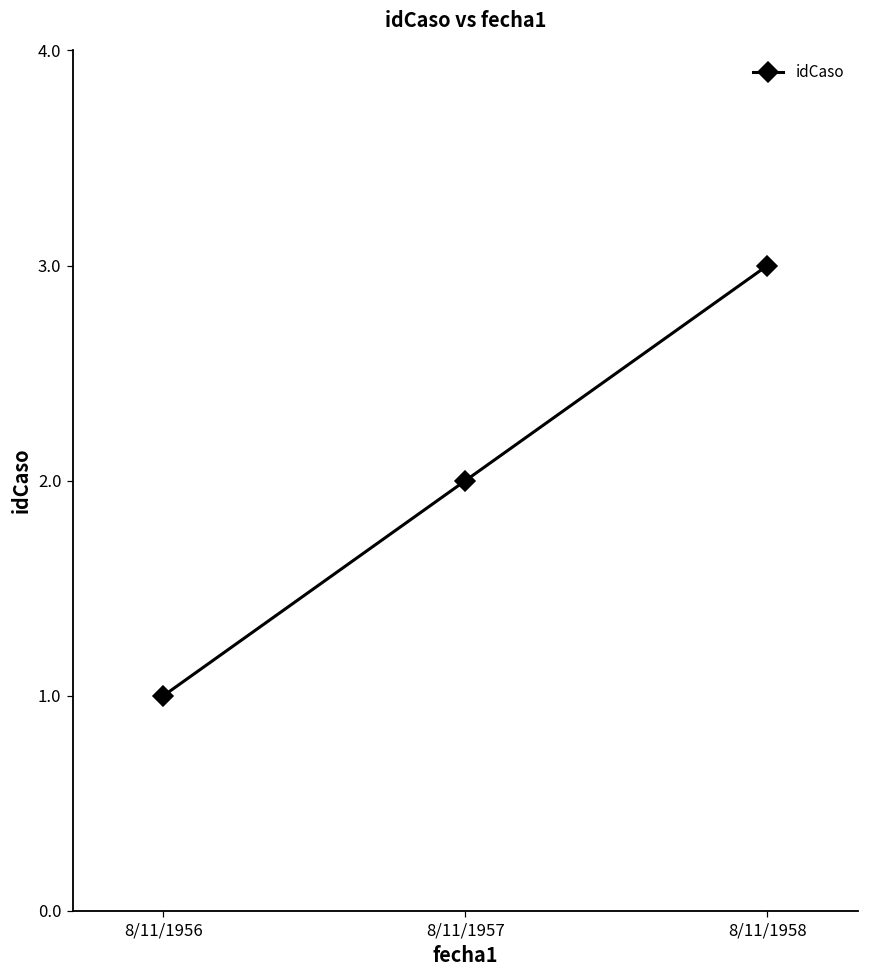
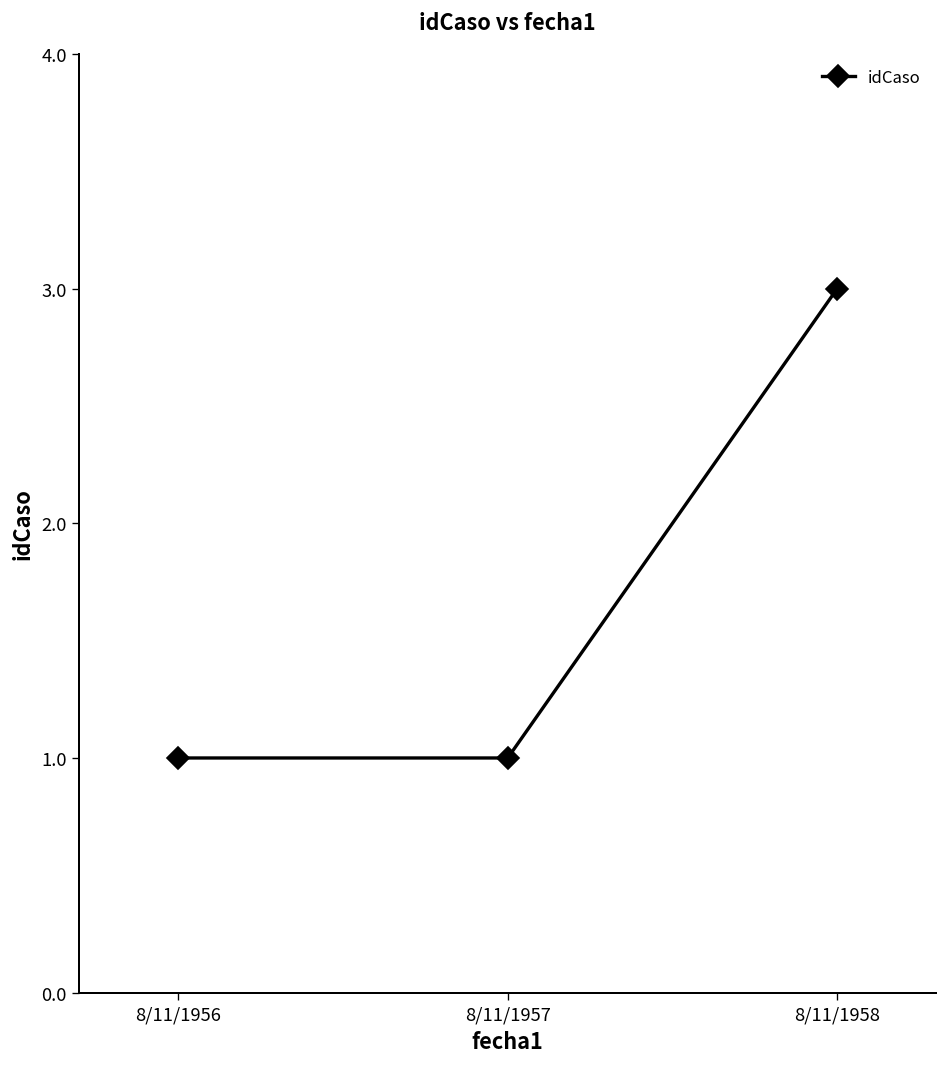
8/11/1957: 2 -> 1
